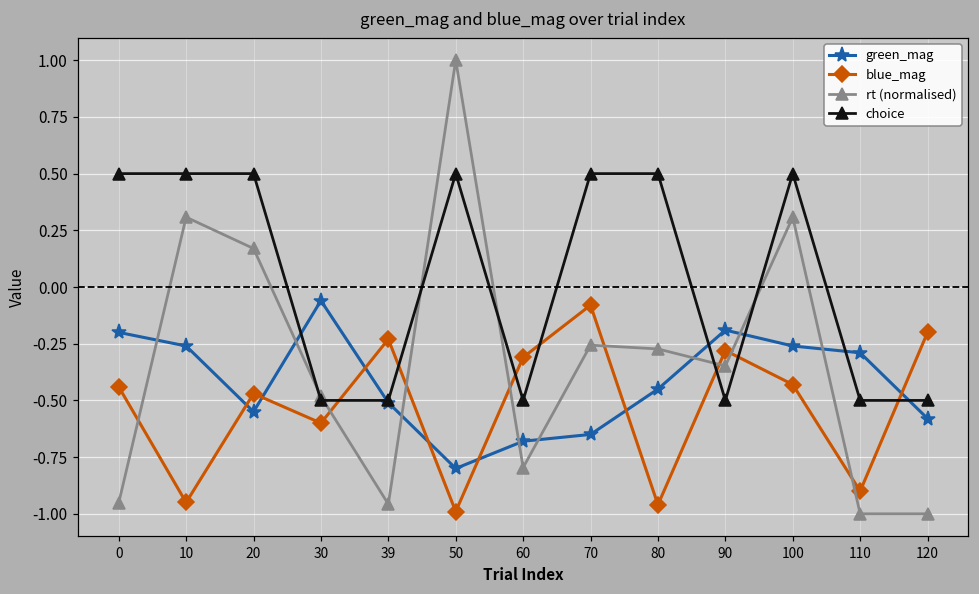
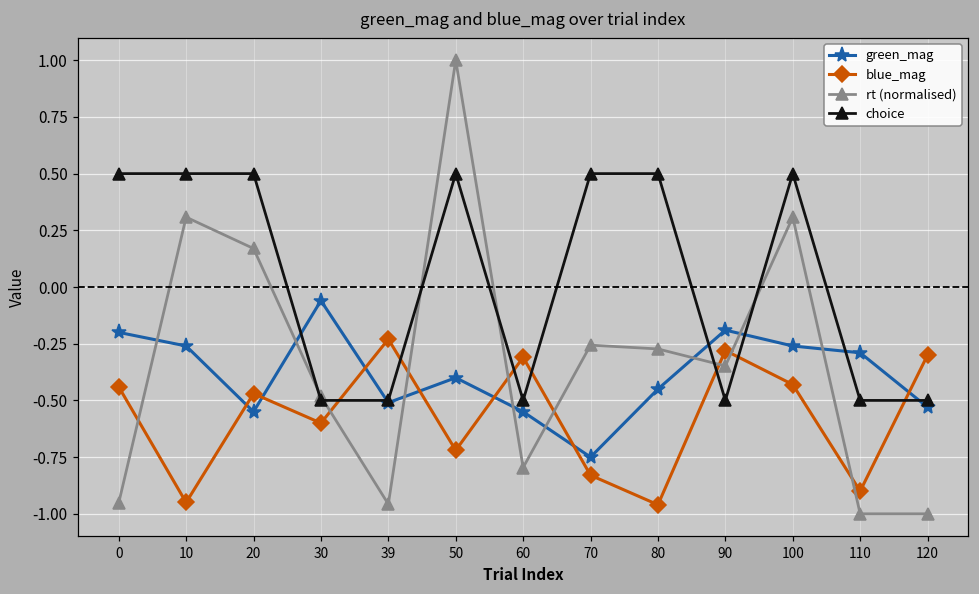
green_mag, 50: -0.8 -> -0.4
blue_mag, 50: -0.99 -> -0.72
green_mag, 60: -0.68 -> -0.55
green_mag, 70: -0.65 -> -0.75
blue_mag, 70: -0.08 -> -0.83
green_mag, 120: -0.58 -> -0.53
blue_mag, 120: -0.2 -> -0.3
